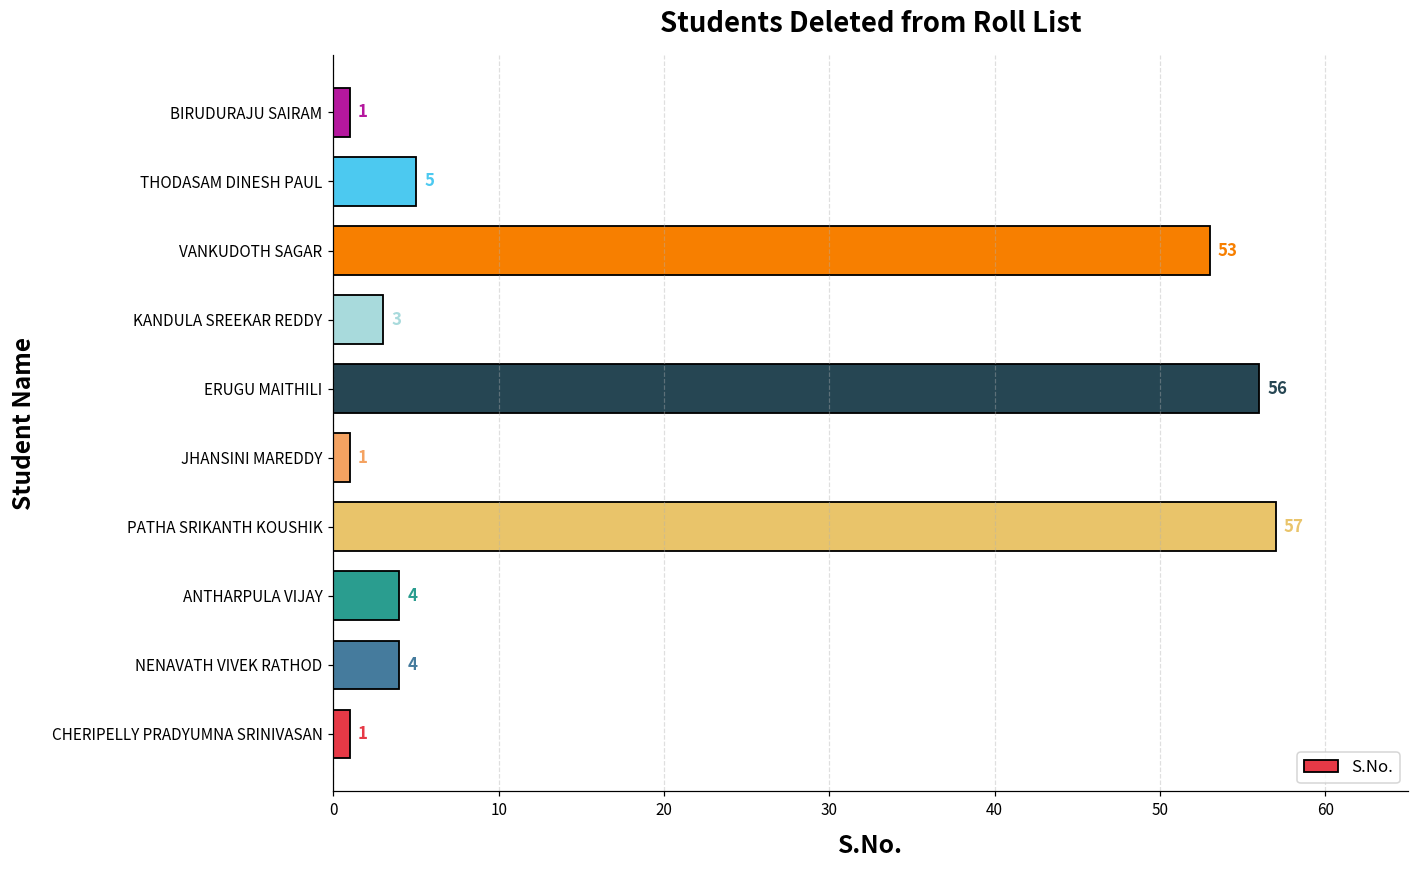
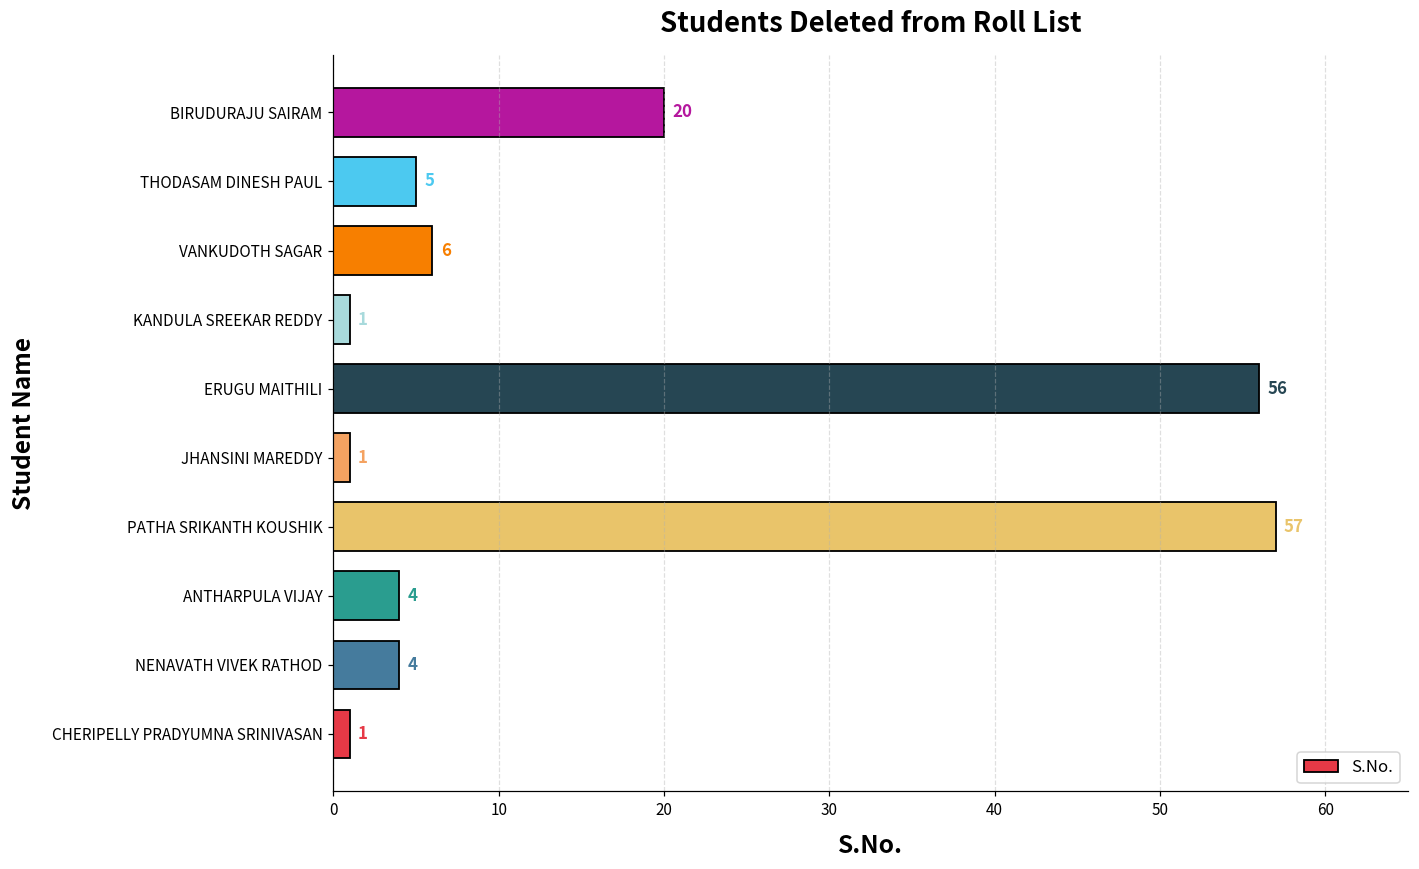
BIRUDURAJU SAIRAM: 1 -> 20
VANKUDOTH SAGAR: 53 -> 6
KANDULA SREEKAR REDDY: 3 -> 1
